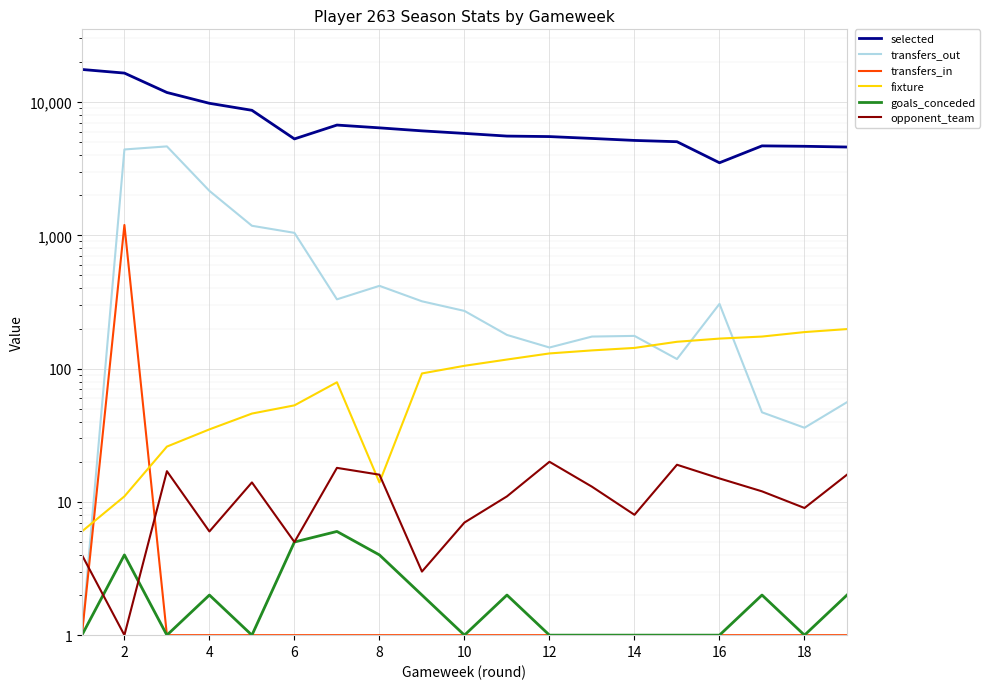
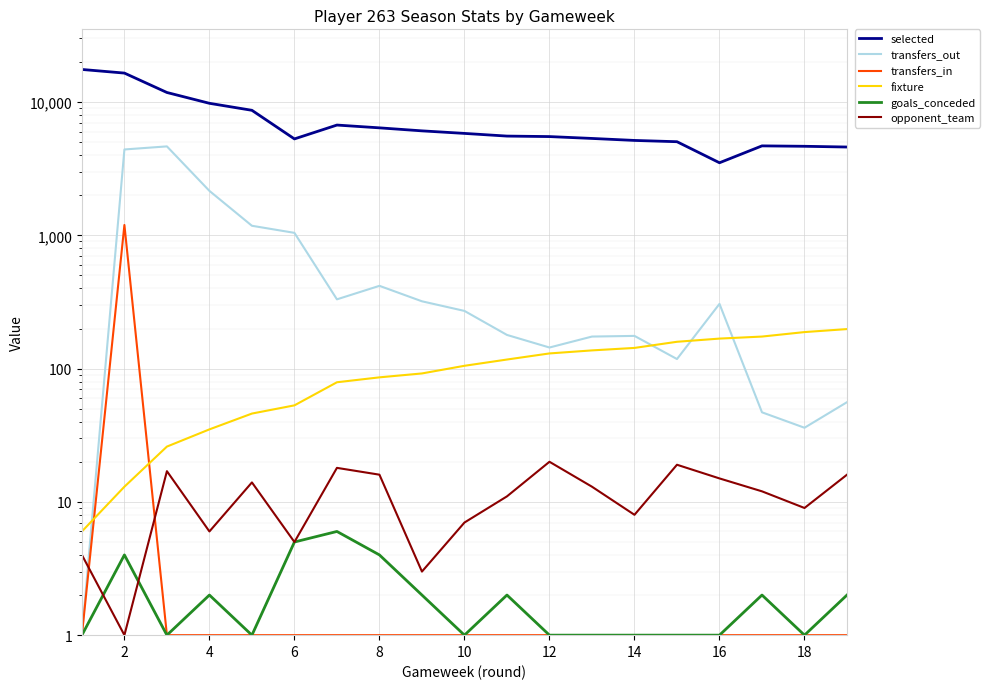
fixture, 2: 11 -> 13
fixture, 8: 14 -> 90
